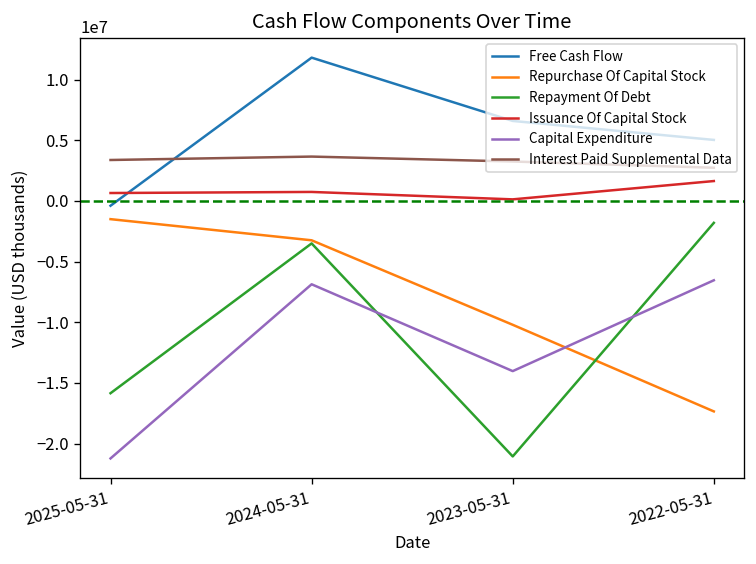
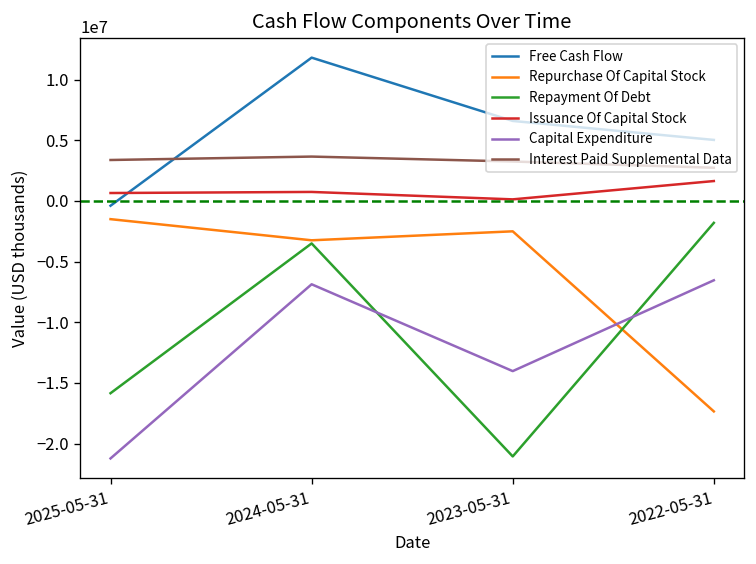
Repurchase Of Capital Stock, 2023-05-31: -10200000 -> -2500000
